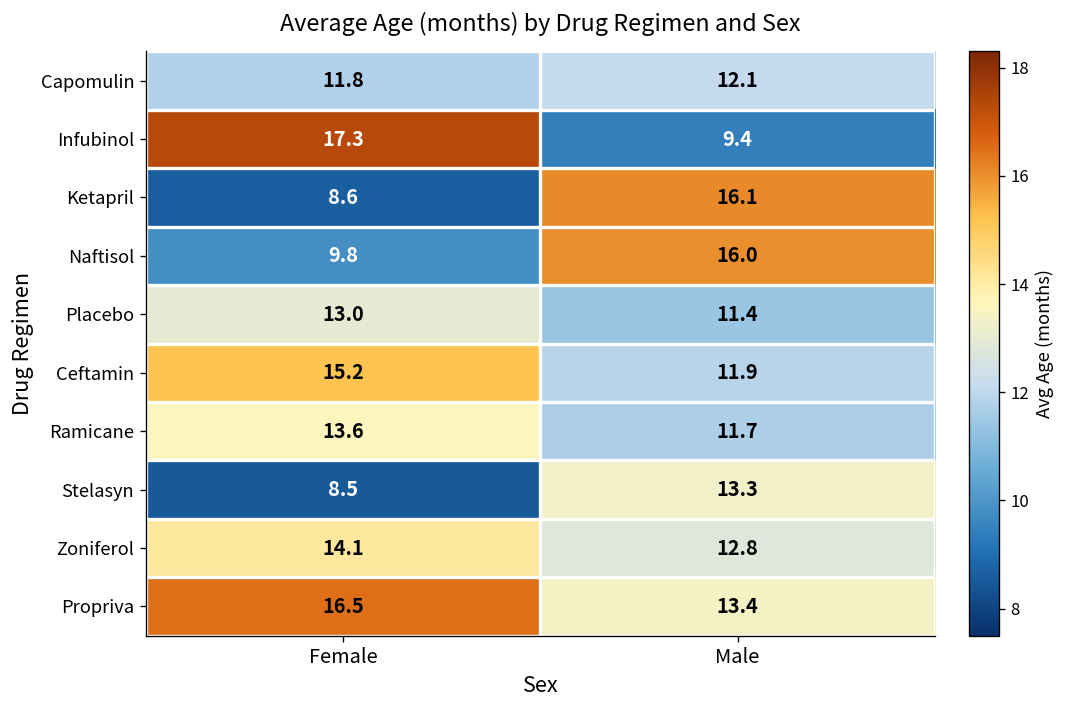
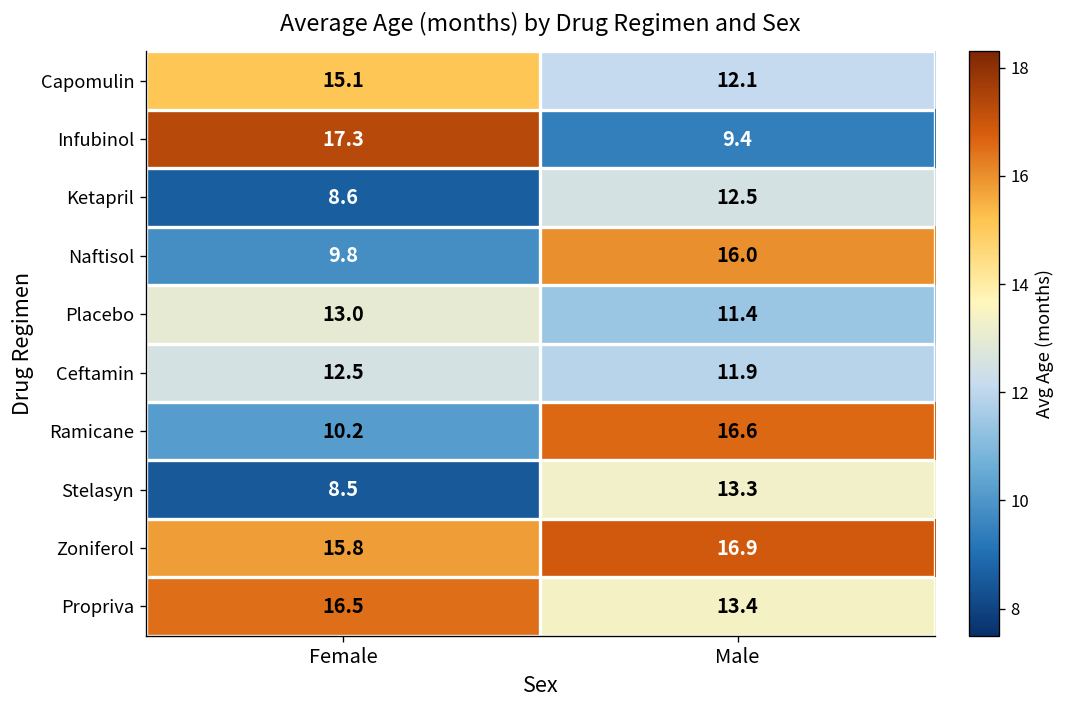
Capomulin, Female: 11.8 -> 15.1
Ketapril, Male: 16.1 -> 12.5
Ceftamin, Female: 15.2 -> 12.5
Ramicane, Female: 13.6 -> 10.2
Ramicane, Male: 11.7 -> 16.6
Zoniferol, Female: 14.1 -> 15.8
Zoniferol, Male: 12.8 -> 16.9
